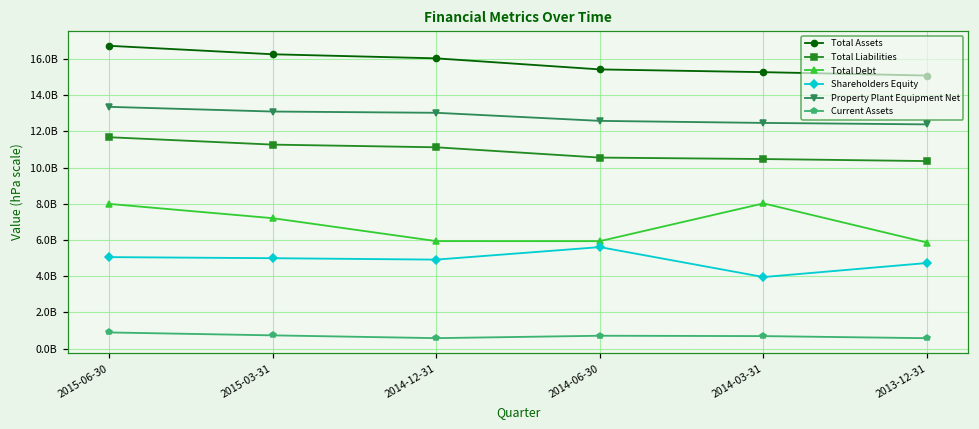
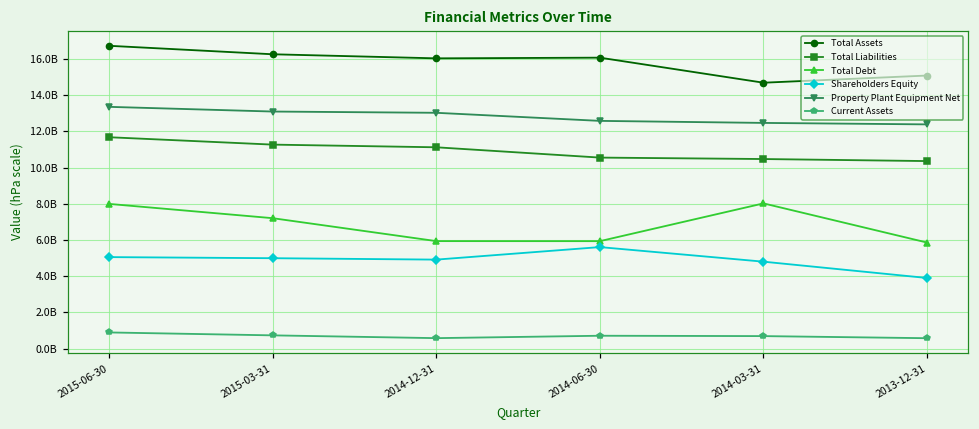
Total Assets, 2014-06-30: 15400000000 -> 16100000000
Total Assets, 2014-03-31: 15300000000 -> 14700000000
Shareholders Equity, 2014-03-31: 4000000000 -> 4800000000
Shareholders Equity, 2013-12-31: 4700000000 -> 3900000000
